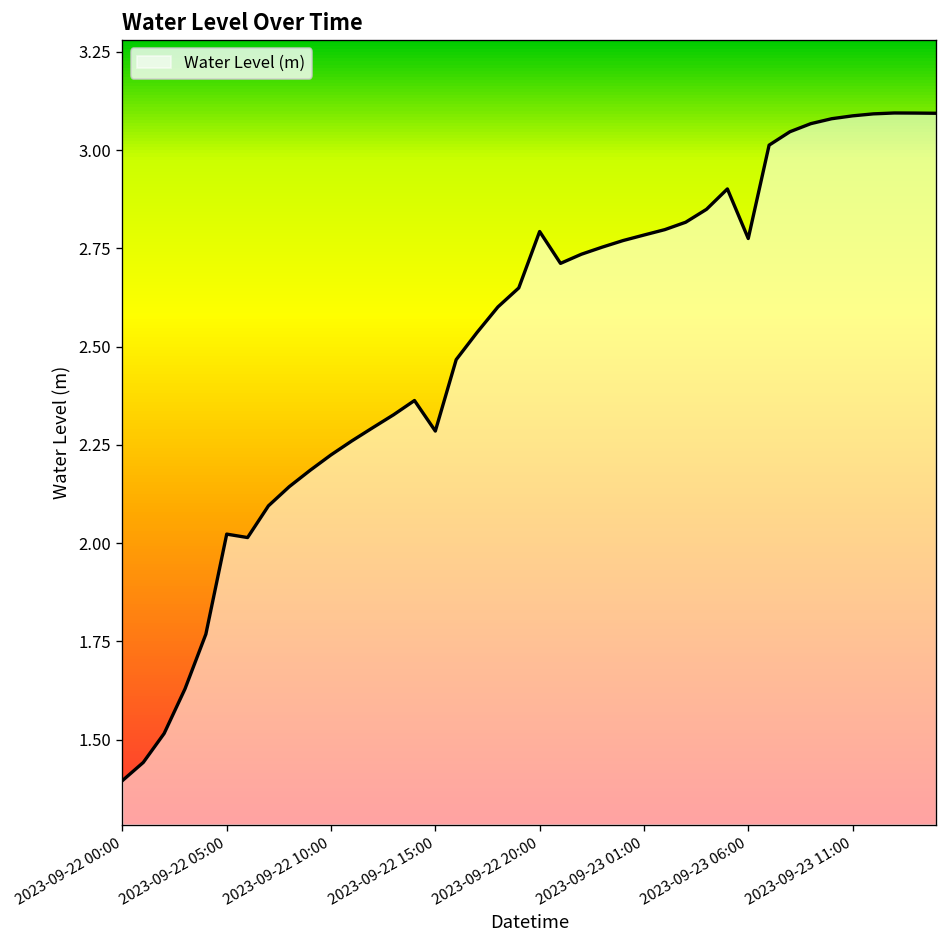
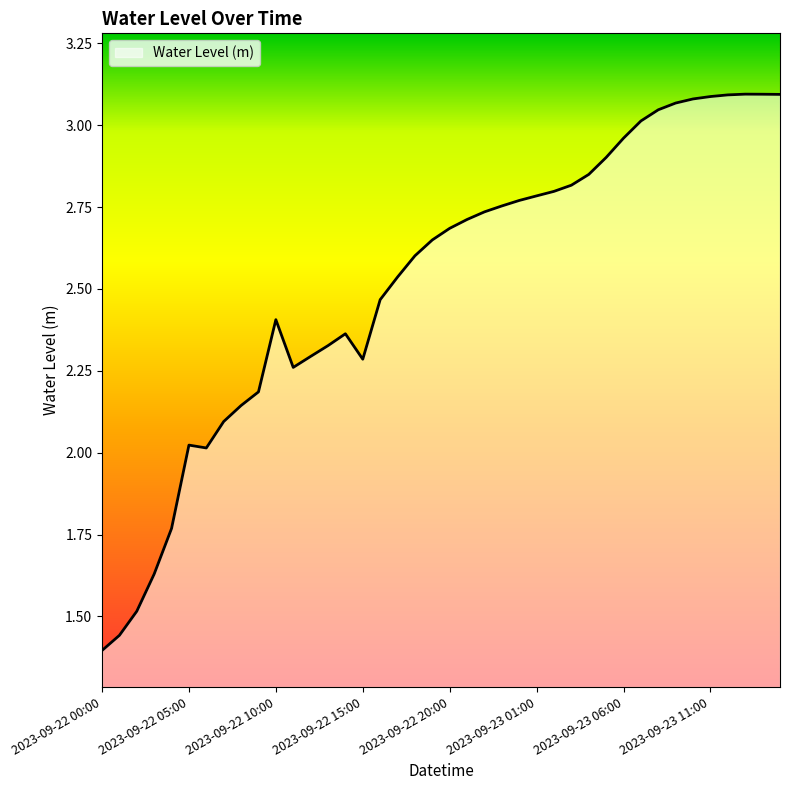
2023-09-22 10:00: 2.22 -> 2.41
2023-09-22 20:00: 2.79 -> 2.68
2023-09-23 06:00: 2.78 -> 2.96
